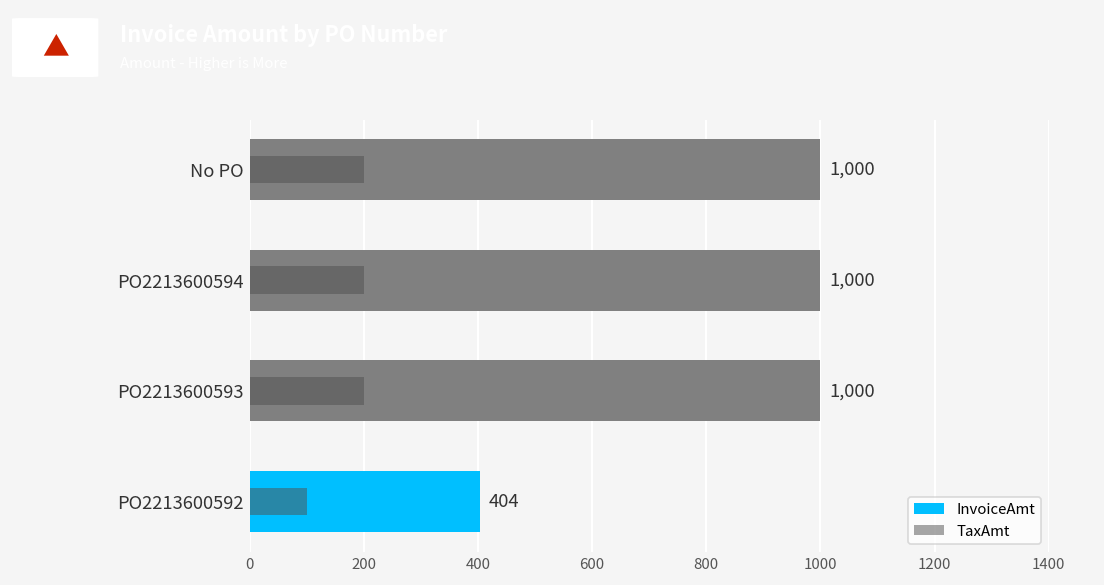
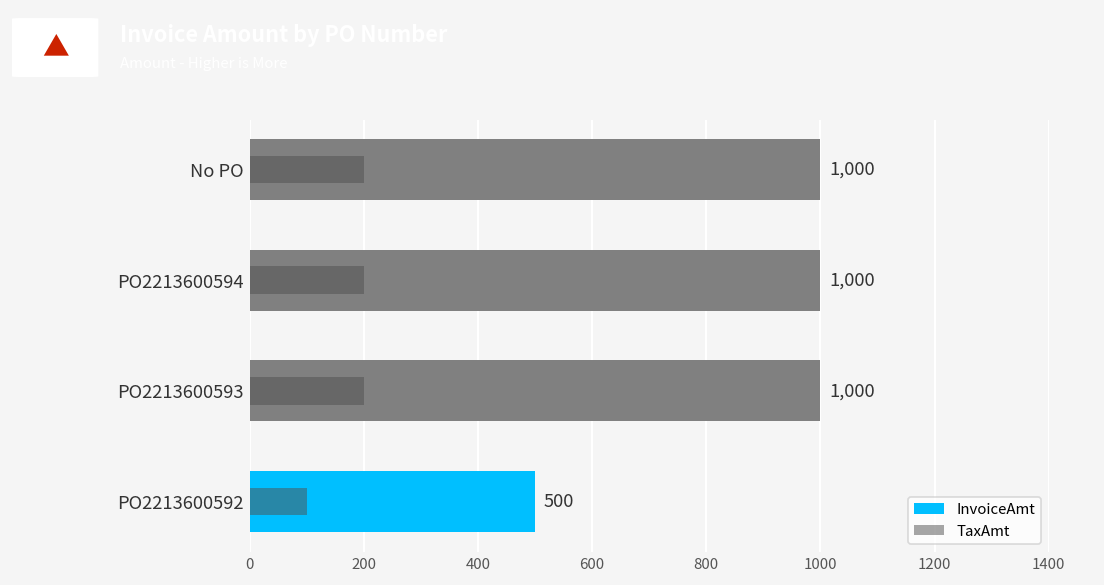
InvoiceAmt, PO2213600592: 404 -> 500
